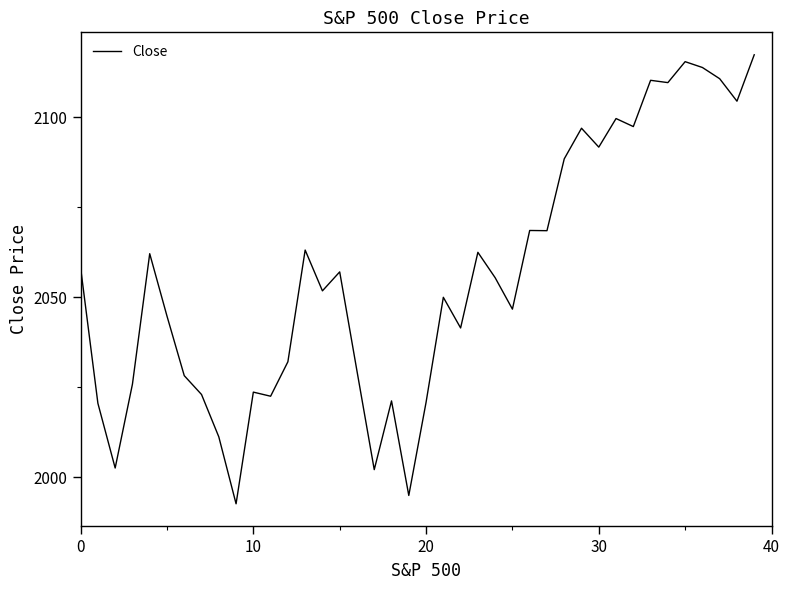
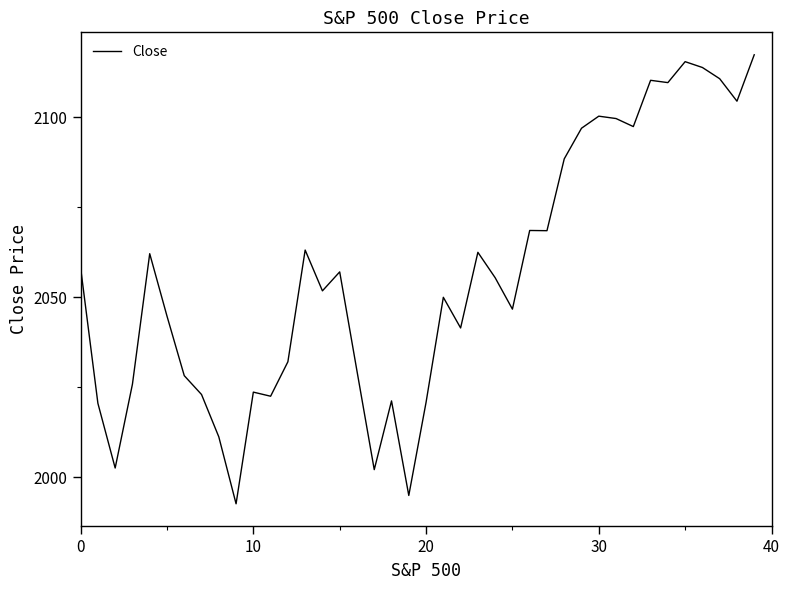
30: 2092 -> 2100
